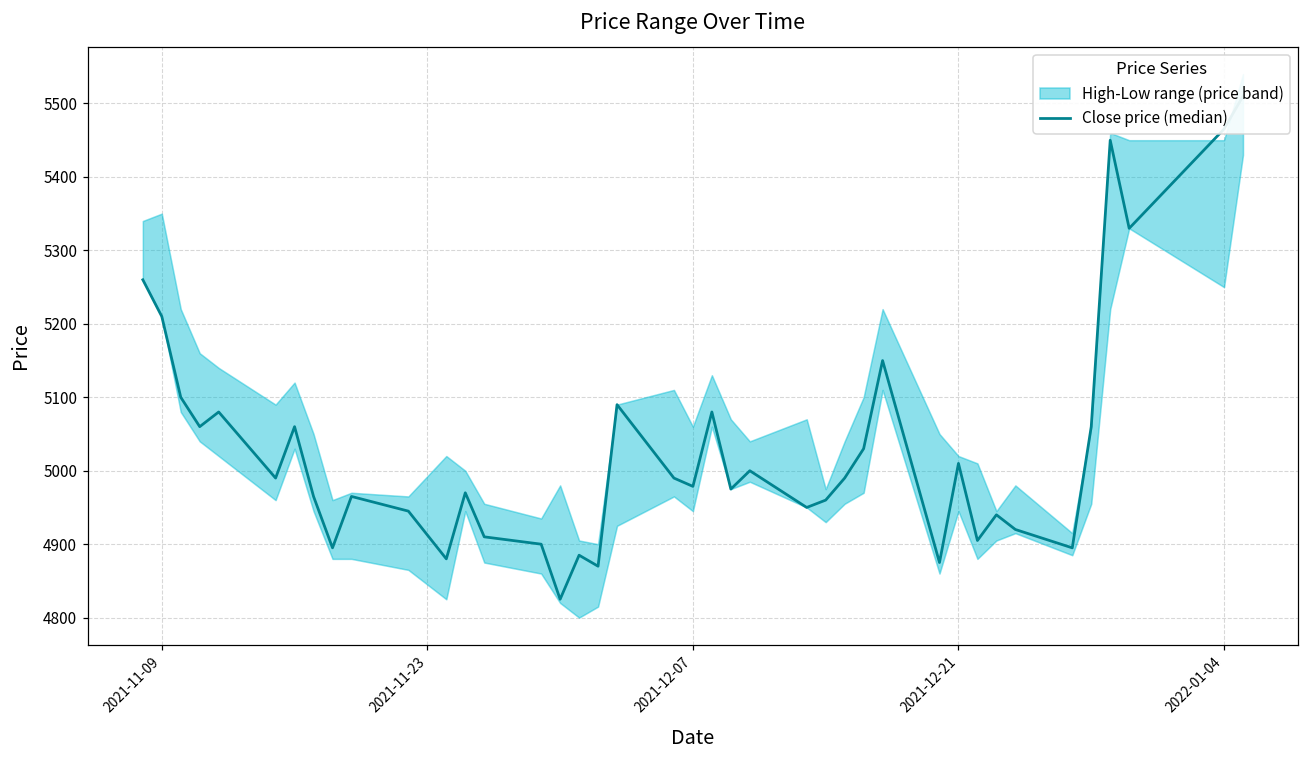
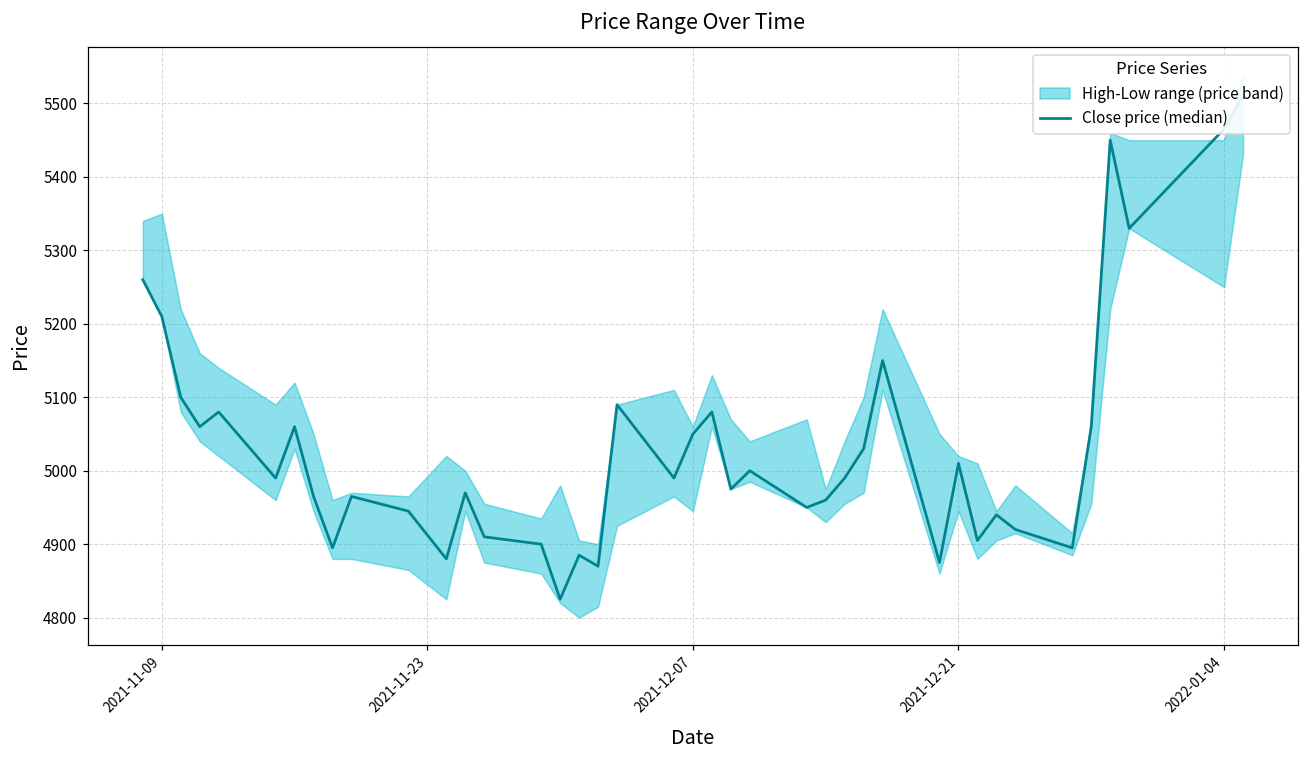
Close price (median), 2021-12-07: 4980 -> 5050
